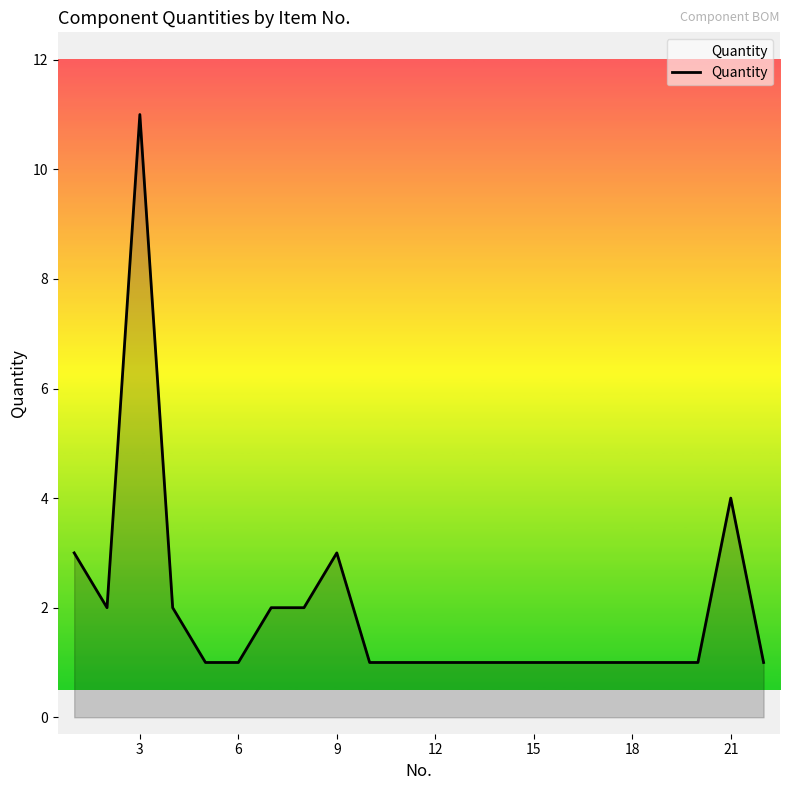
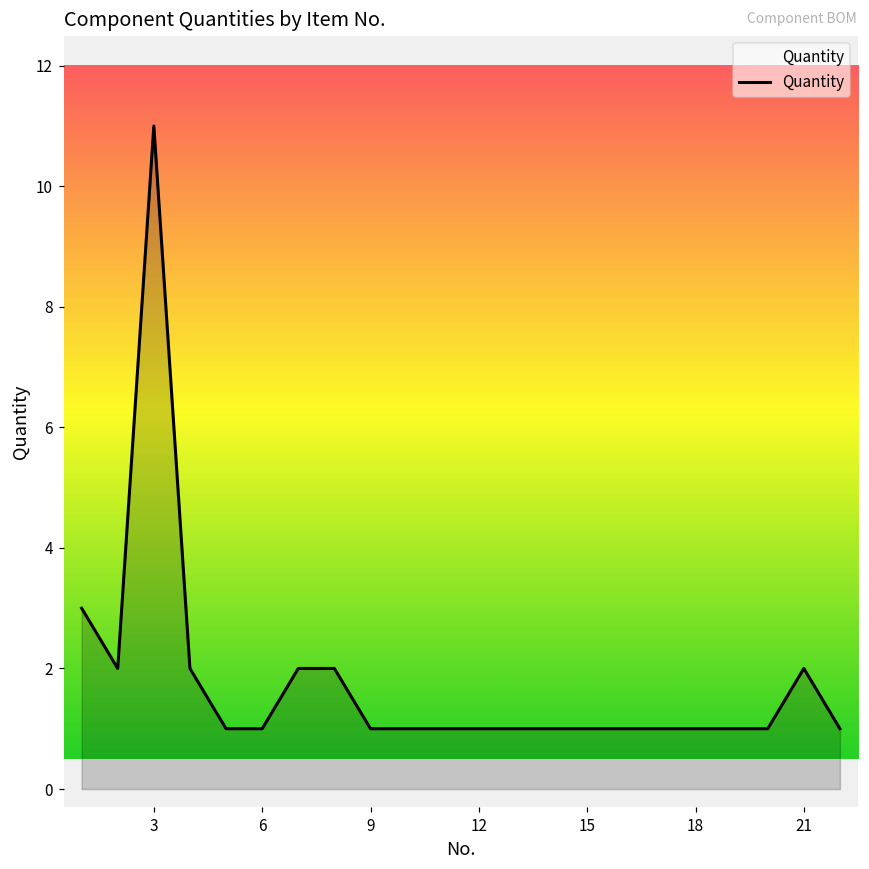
9: 3 -> 1
21: 4 -> 2
